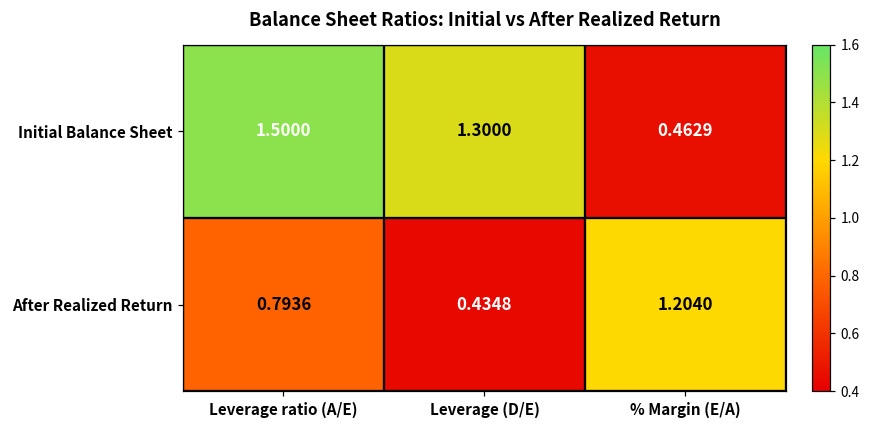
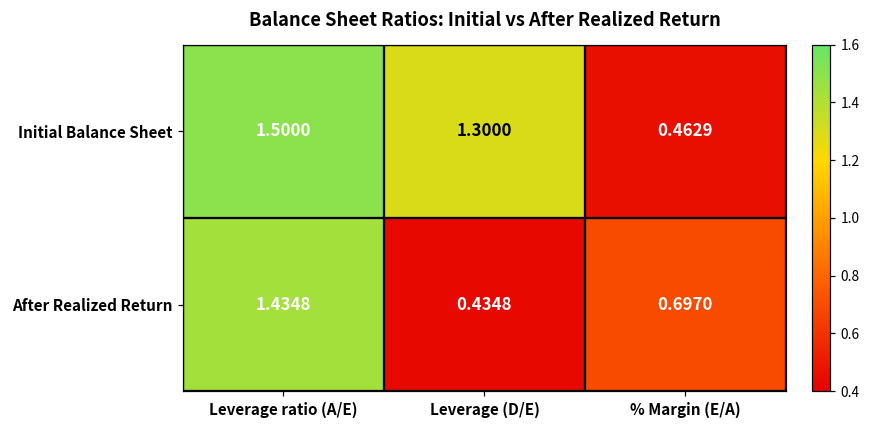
After Realized Return, Leverage ratio (A/E): 0.7936 -> 1.4348
After Realized Return, % Margin (E/A): 1.2040 -> 0.6970
